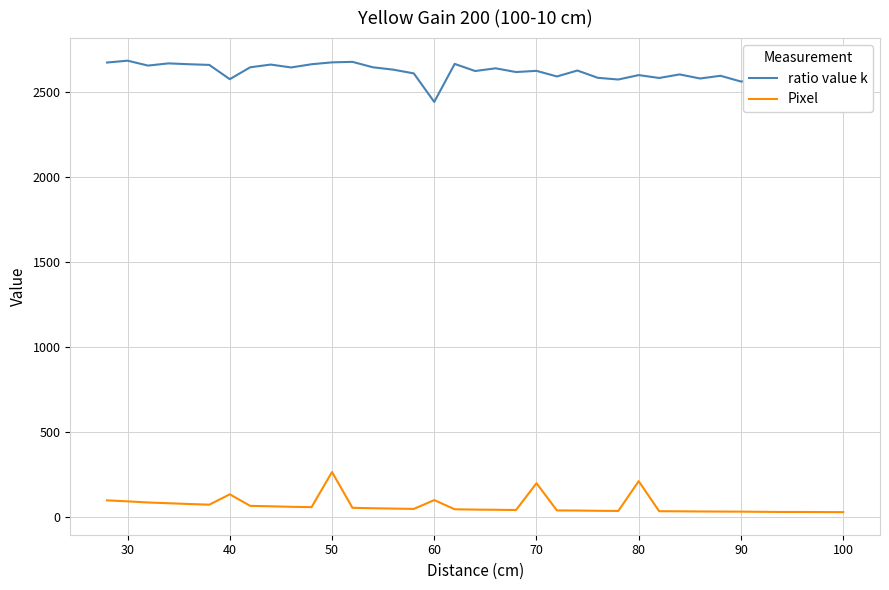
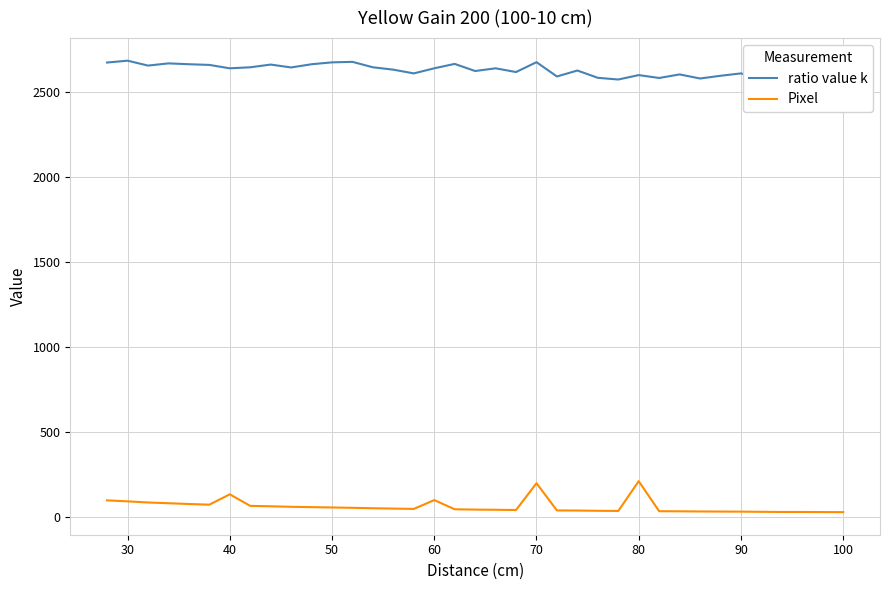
ratio value k, 40: 2580 -> 2640
Pixel, 50: 260 -> 50
ratio value k, 60: 2440 -> 2640
ratio value k, 70: 2630 -> 2680
ratio value k, 90: 2560 -> 2610
